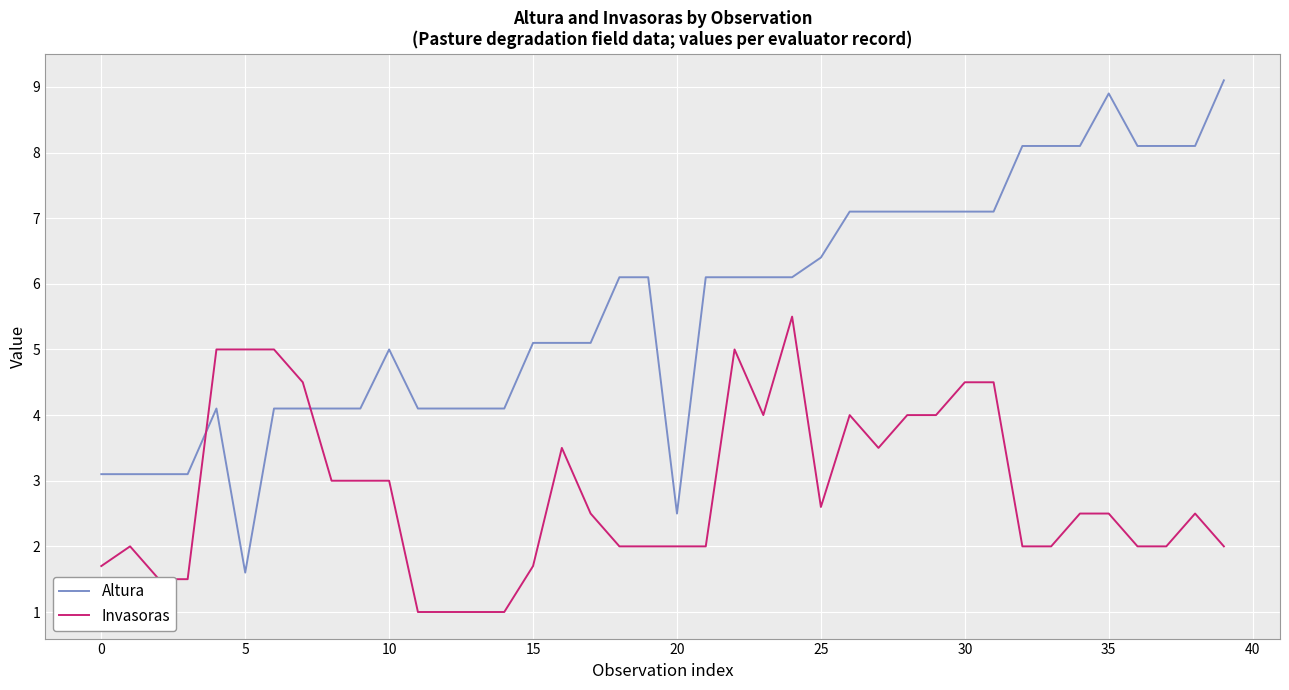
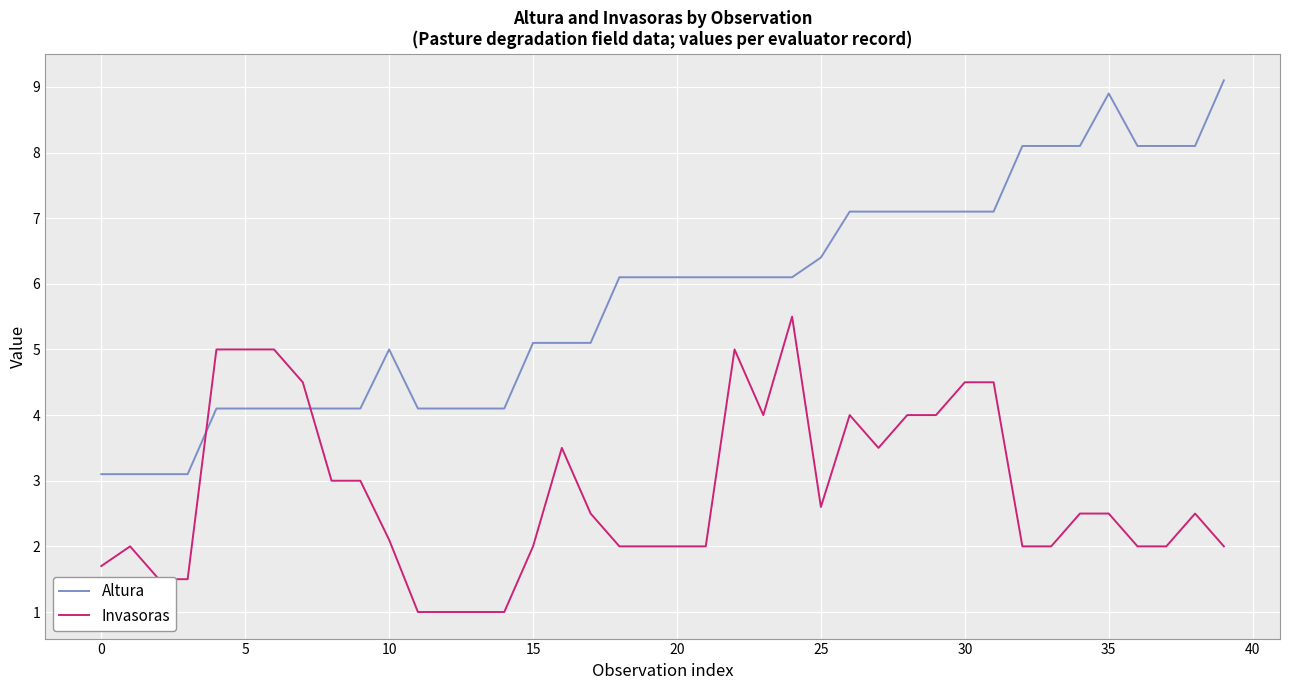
Altura, 5: 1.6 -> 4.1
Invasoras, 10: 3.0 -> 2.1
Invasoras, 15: 1.7 -> 2.0
Altura, 20: 2.5 -> 6.1
